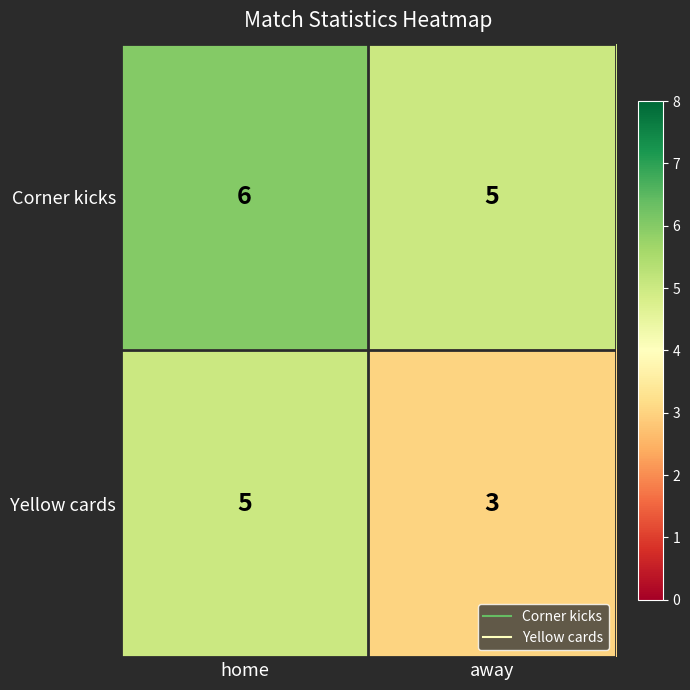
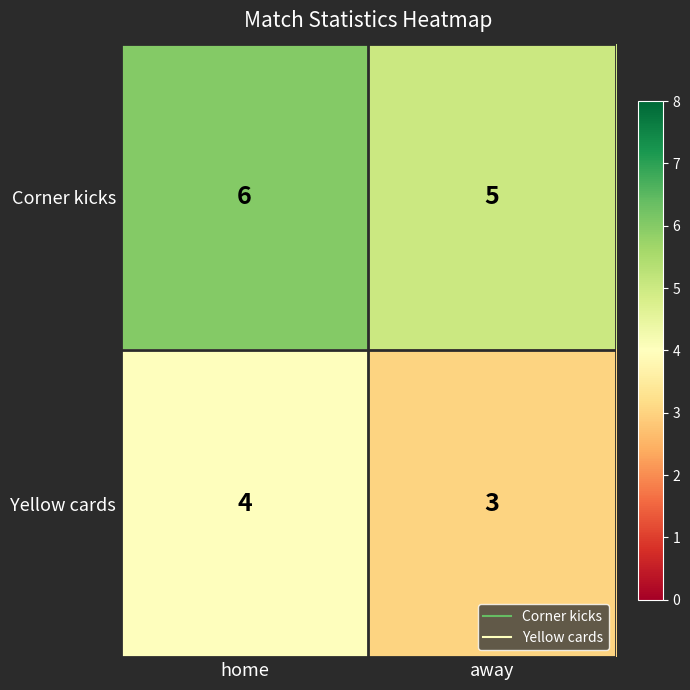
Yellow cards, home: 5 -> 4
